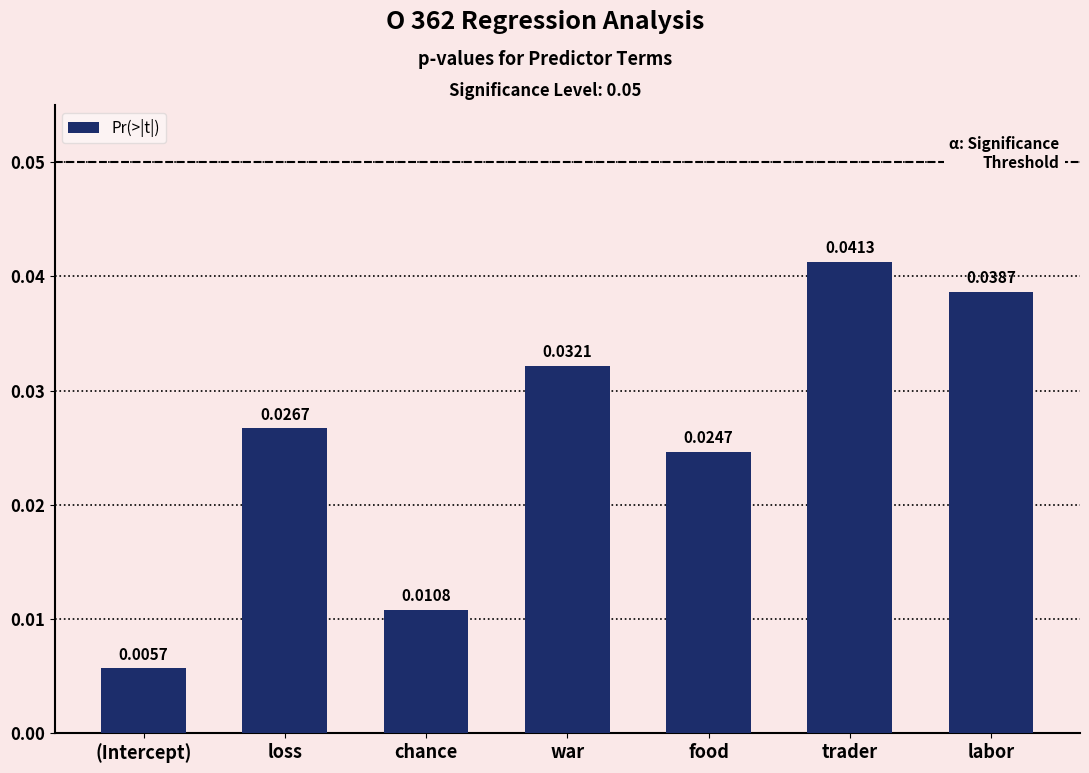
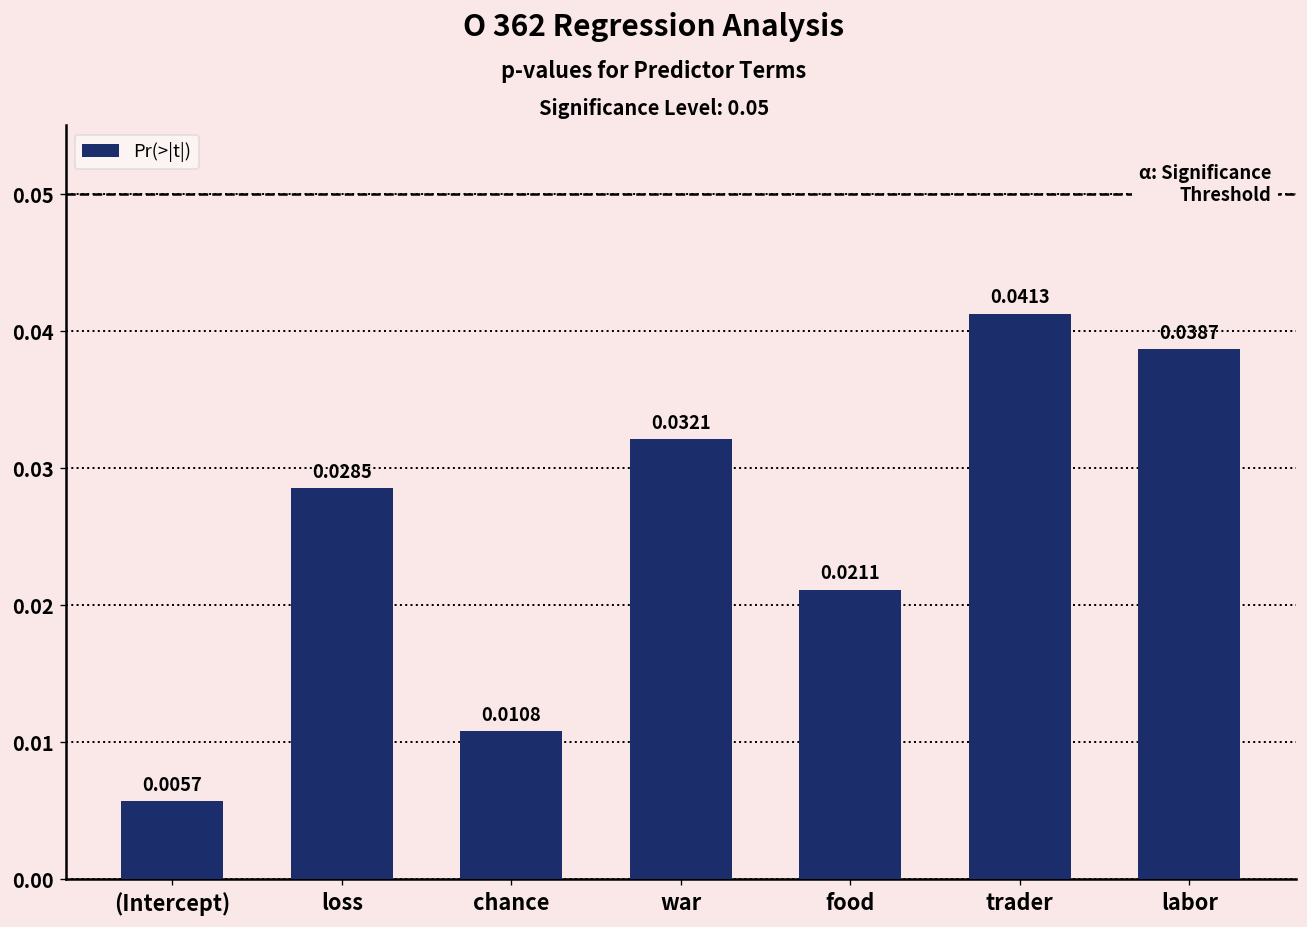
loss: 0.0267 -> 0.0285
food: 0.0247 -> 0.0211
